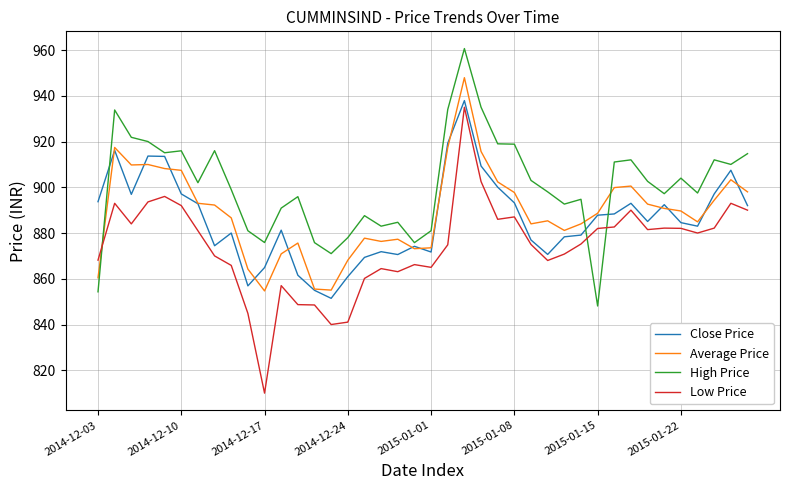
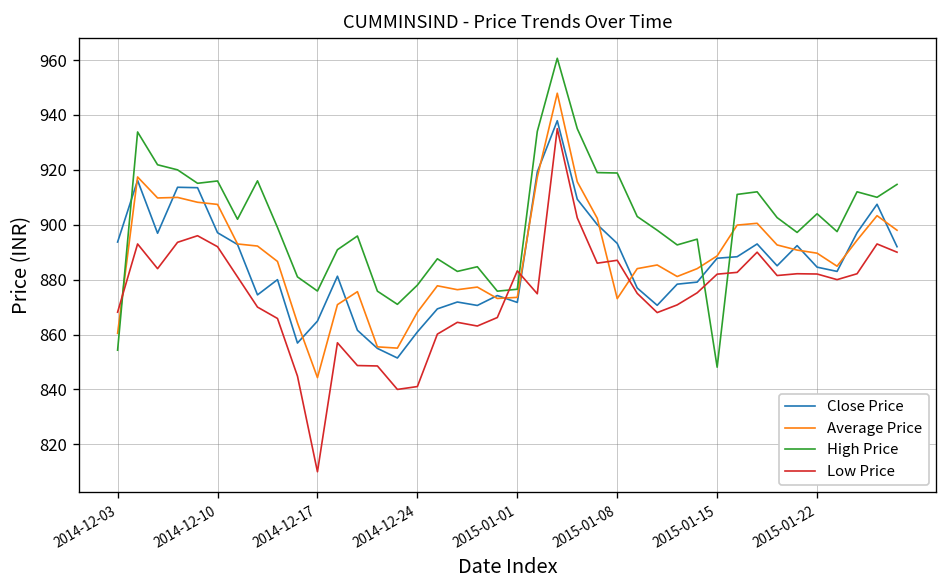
Average Price, 2014-12-17: 855 -> 844
High Price, 2015-01-01: 881 -> 877
Low Price, 2015-01-01: 865 -> 883
Average Price, 2015-01-08: 898 -> 873
